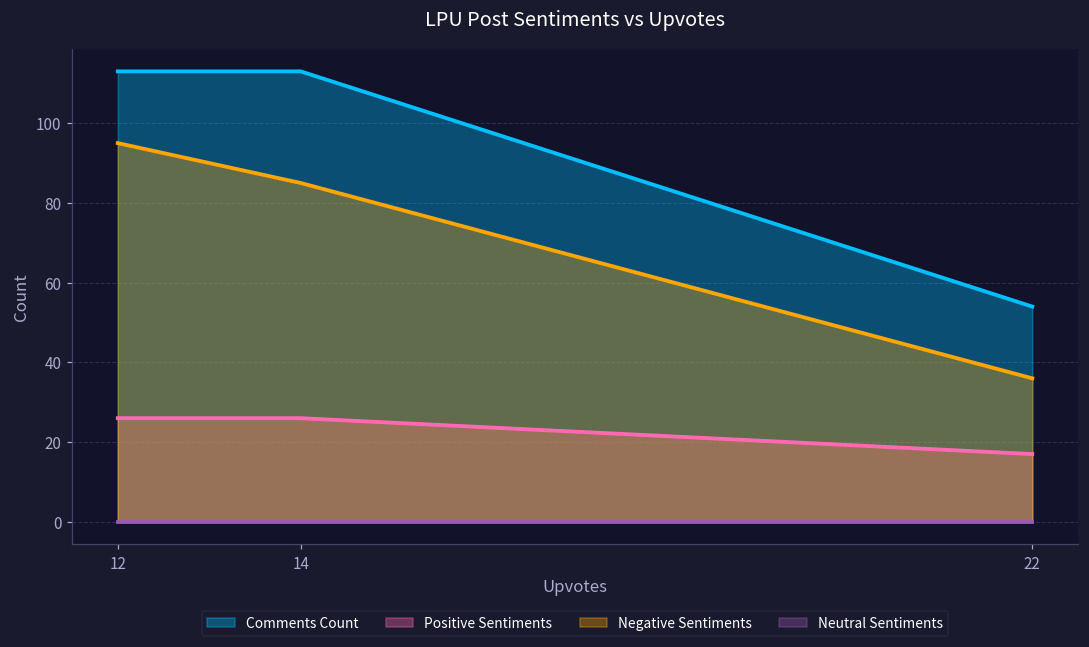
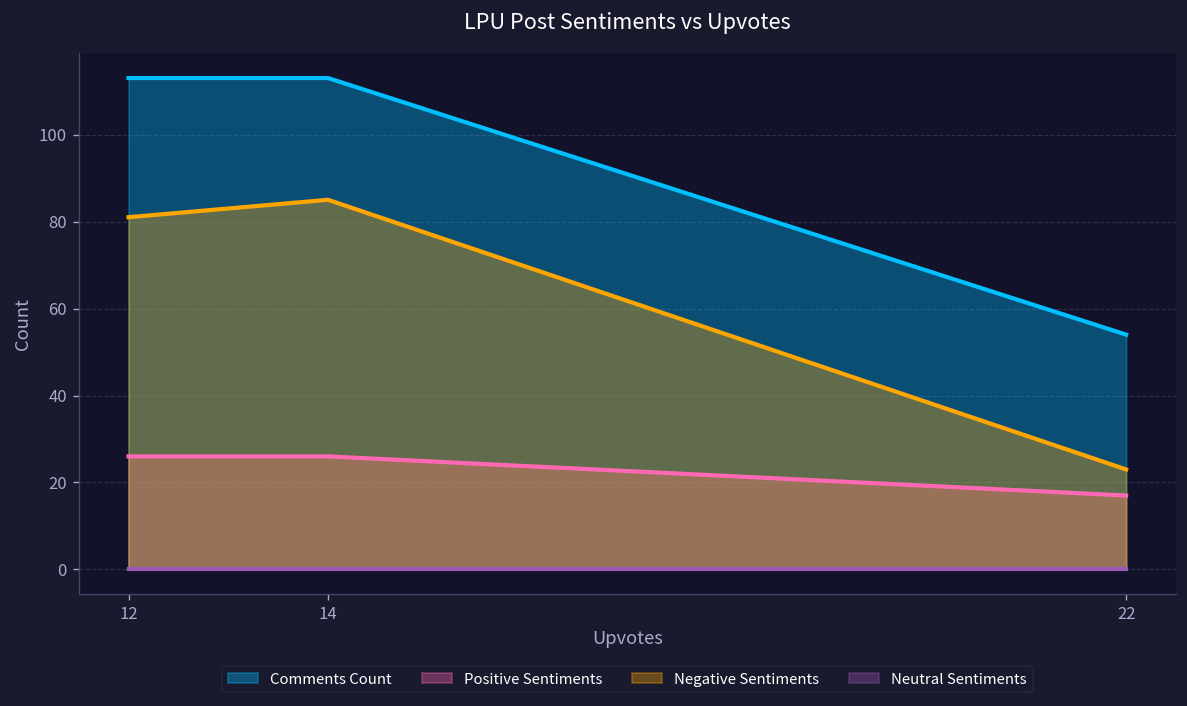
Negative Sentiments, 12: 95 -> 81
Negative Sentiments, 22: 36 -> 23
